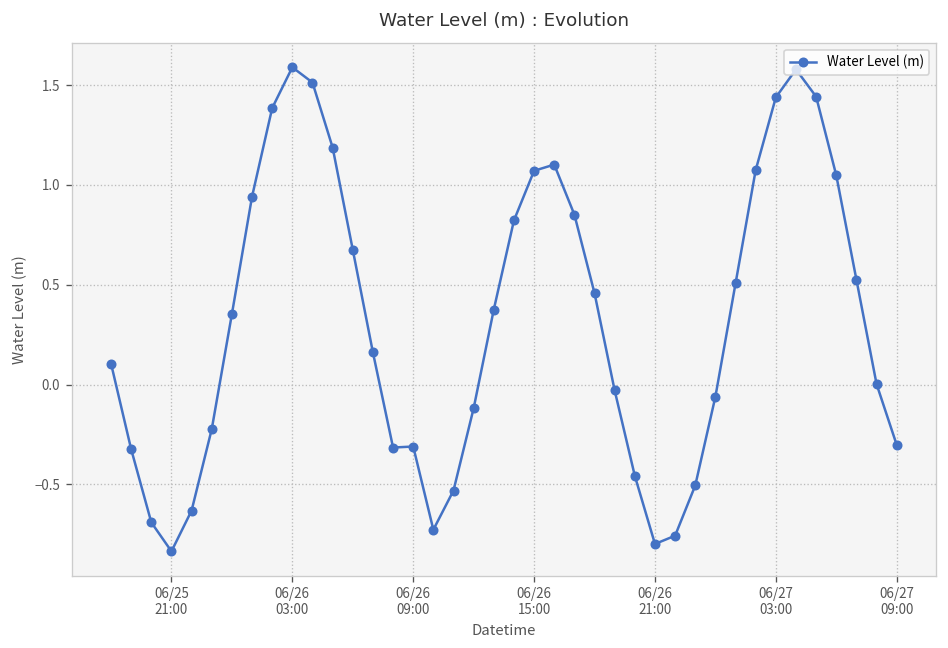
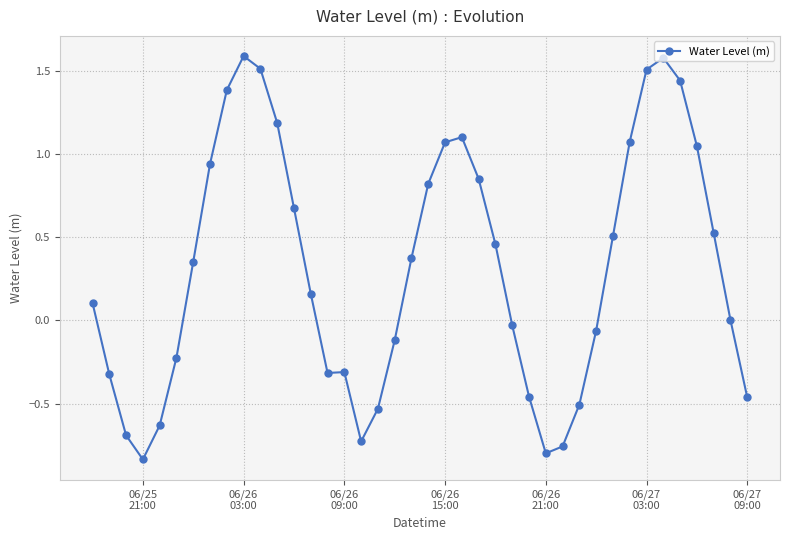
06/27 03:00: 1.44 -> 1.51
06/27 09:00: -0.30 -> -0.46
